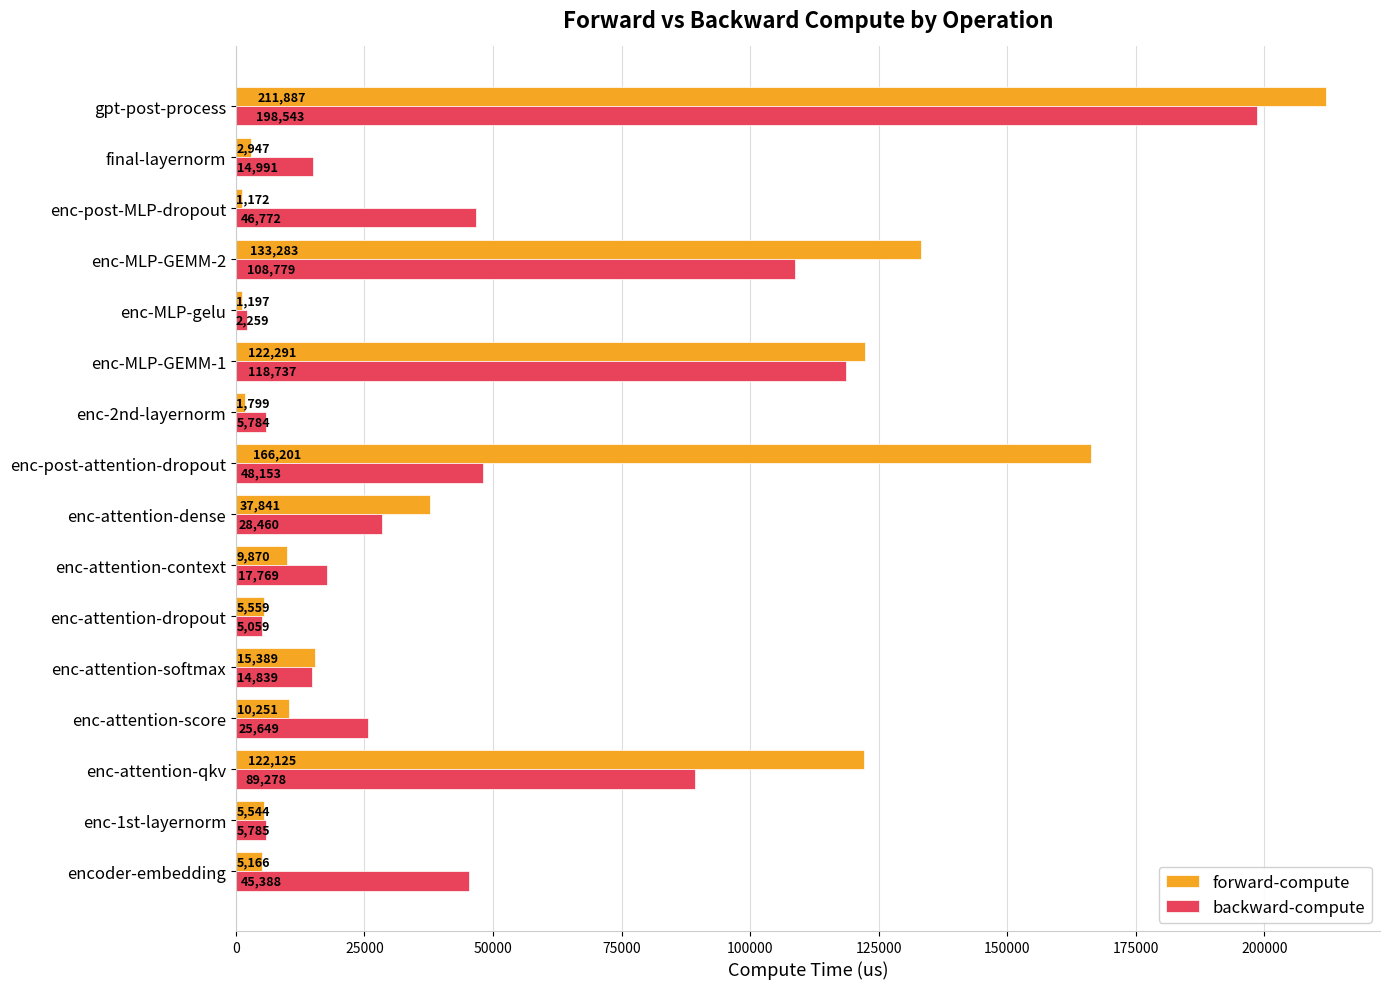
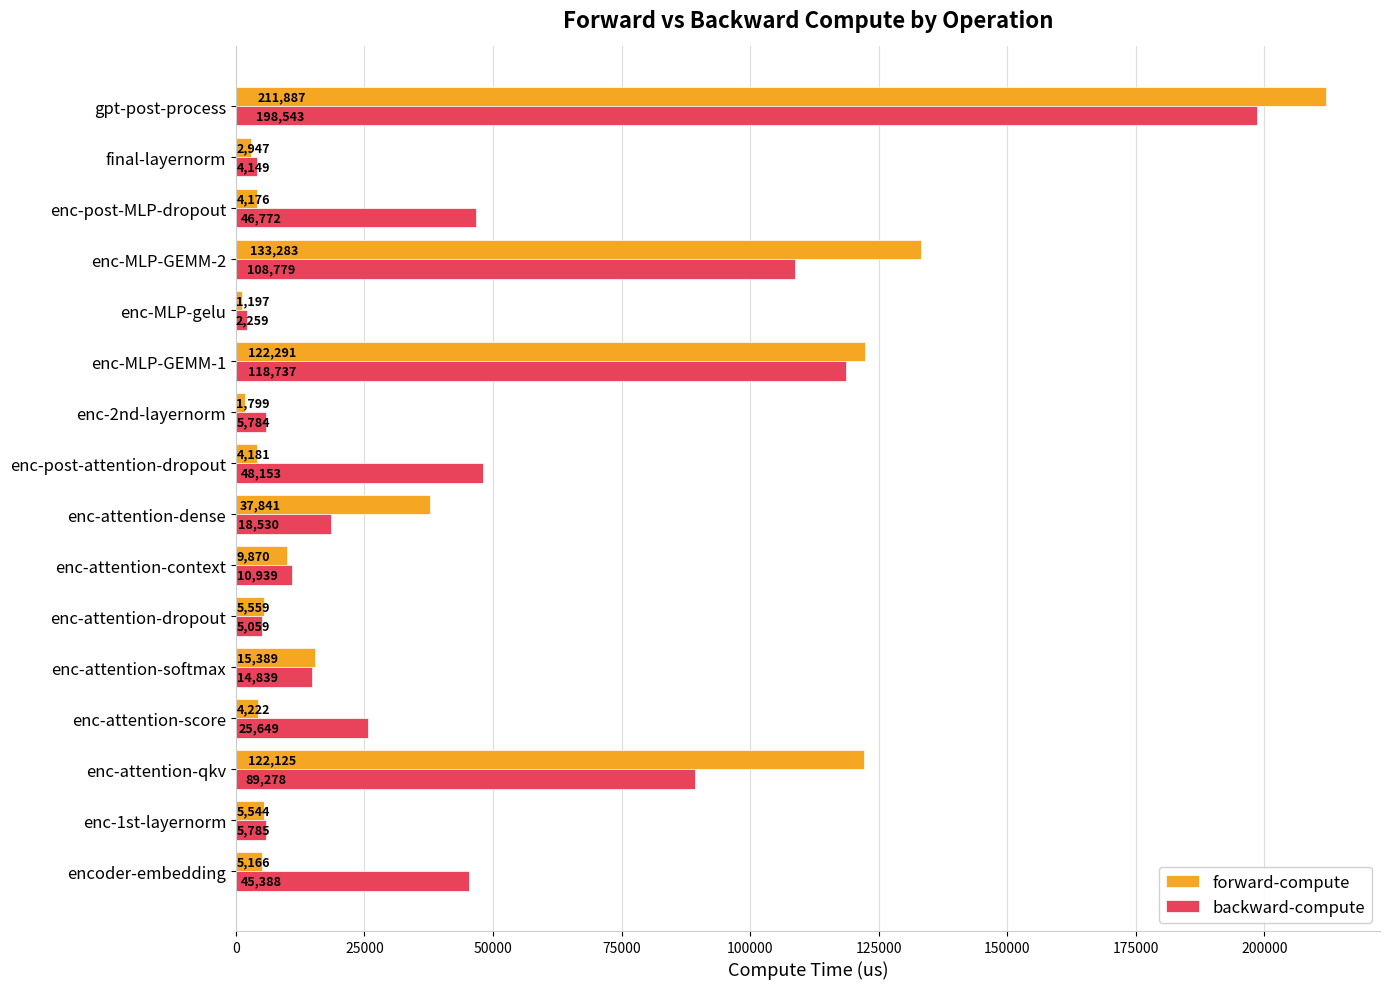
backward-compute, final-layernorm: 14,991 -> 4,149
forward-compute, enc-post-MLP-dropout: 1,172 -> 4,176
forward-compute, enc-post-attention-dropout: 166,201 -> 4,181
backward-compute, enc-attention-dense: 28,460 -> 18,530
backward-compute, enc-attention-context: 17,769 -> 10,939
forward-compute, enc-attention-score: 10,251 -> 4,222
